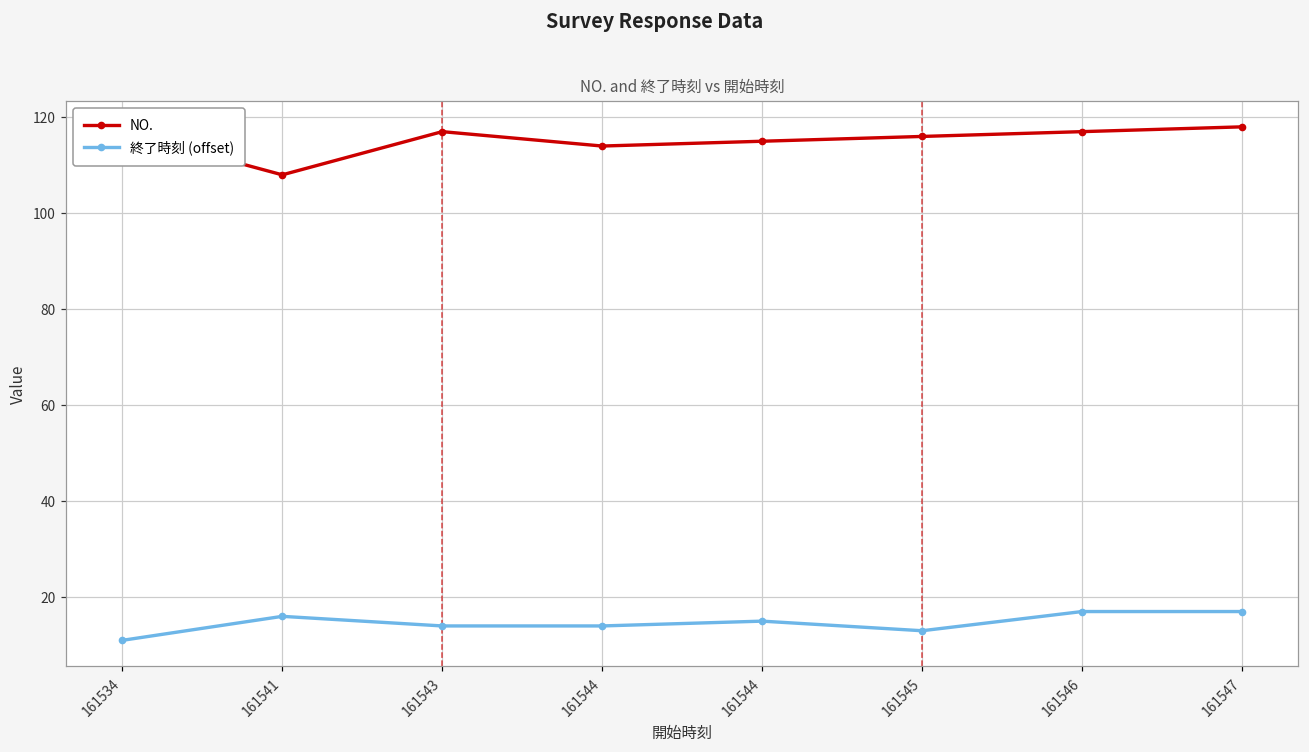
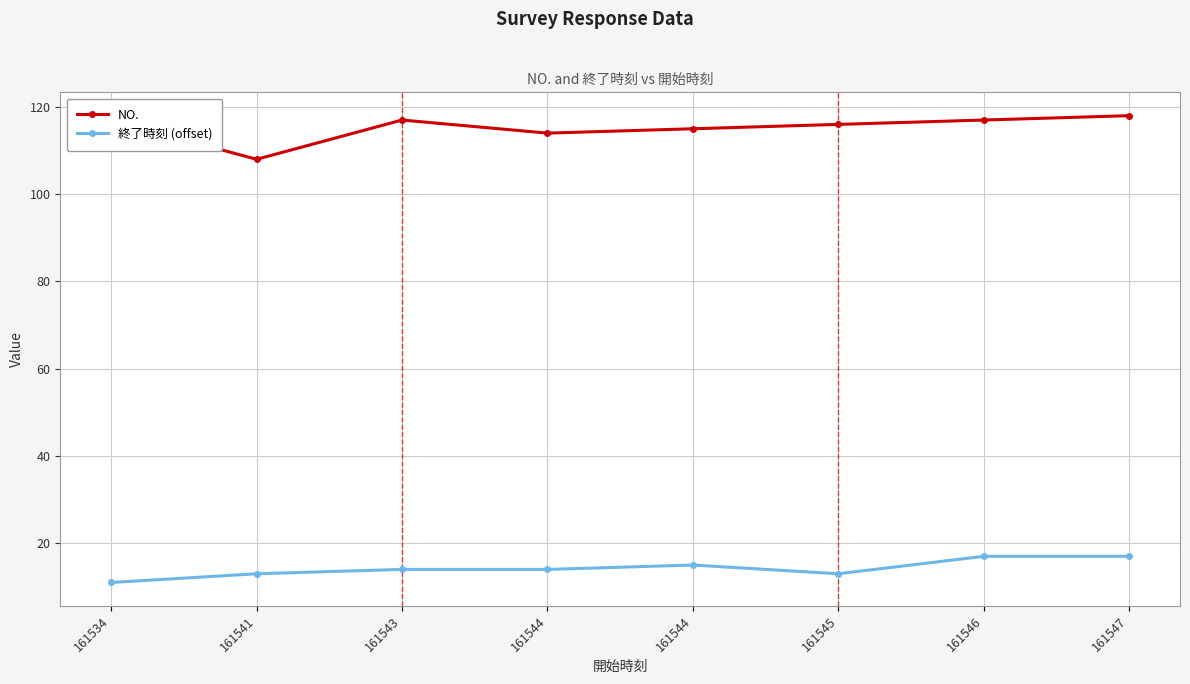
終了時刻 (offset), 161541: 16 -> 13
